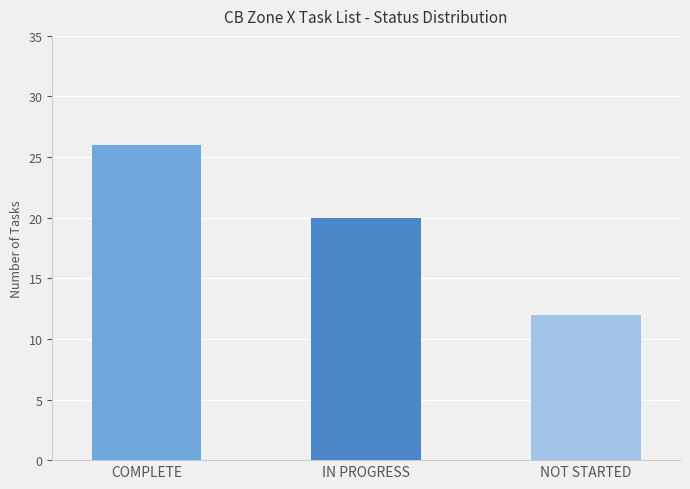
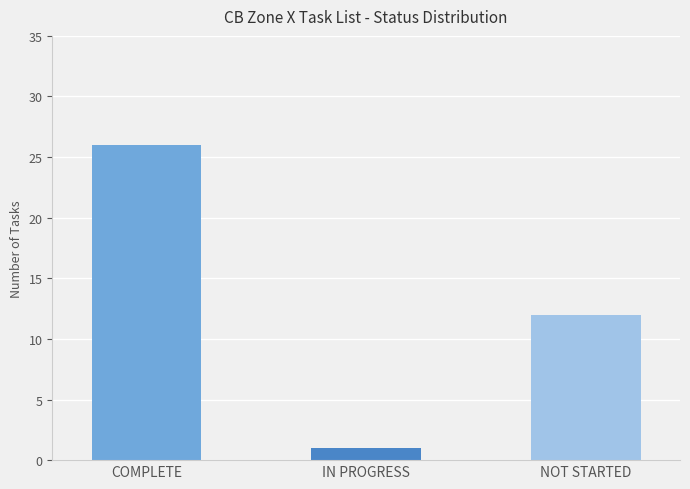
IN PROGRESS: 20 -> 1
